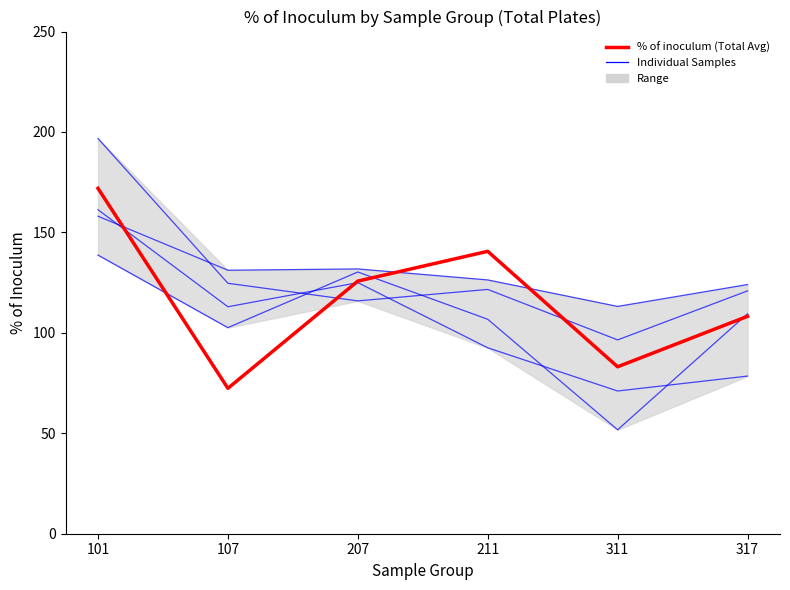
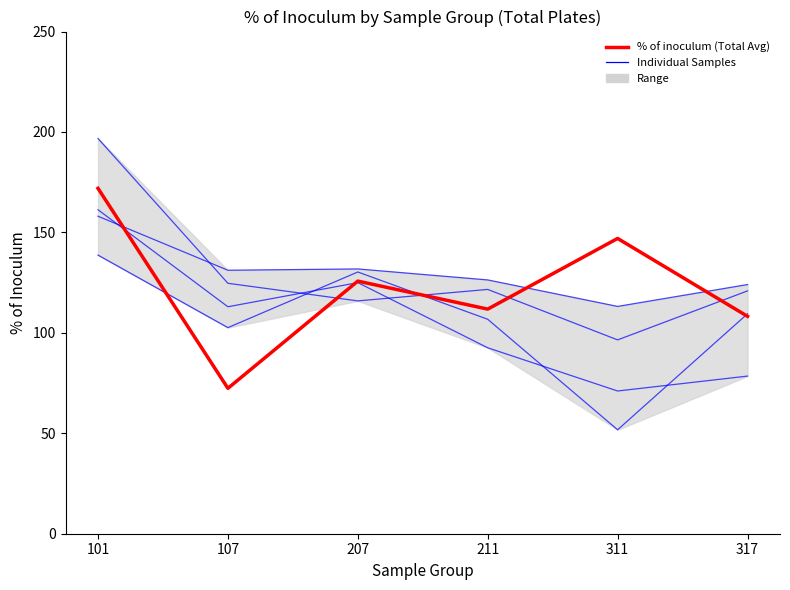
% of inoculum (Total Avg), 211: 141 -> 112
% of inoculum (Total Avg), 311: 83 -> 147
